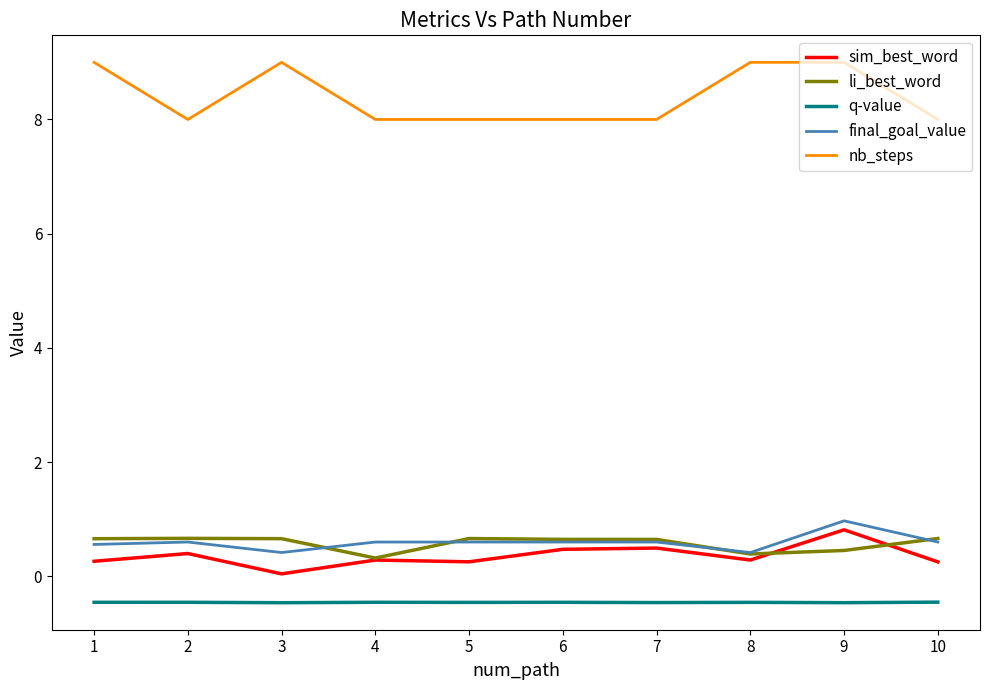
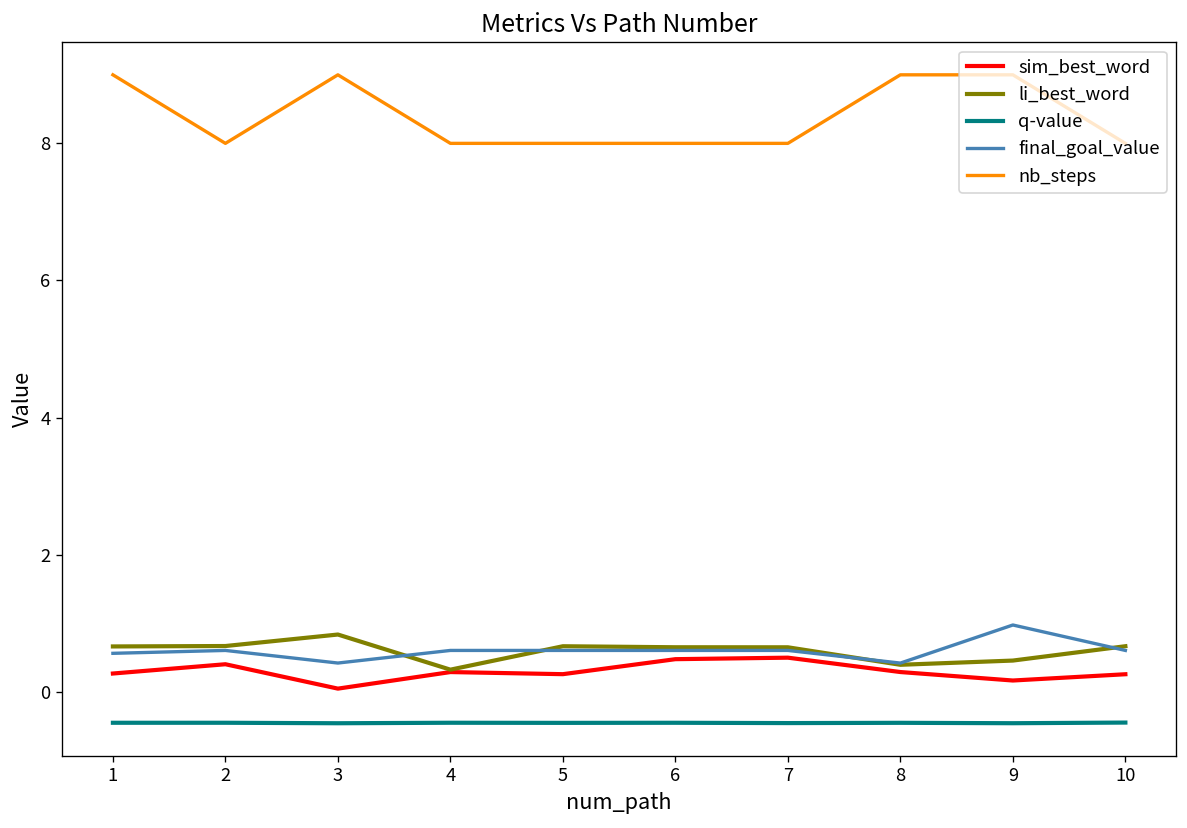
li_best_word, 3: 0.7 -> 0.8
sim_best_word, 9: 0.8 -> 0.2
